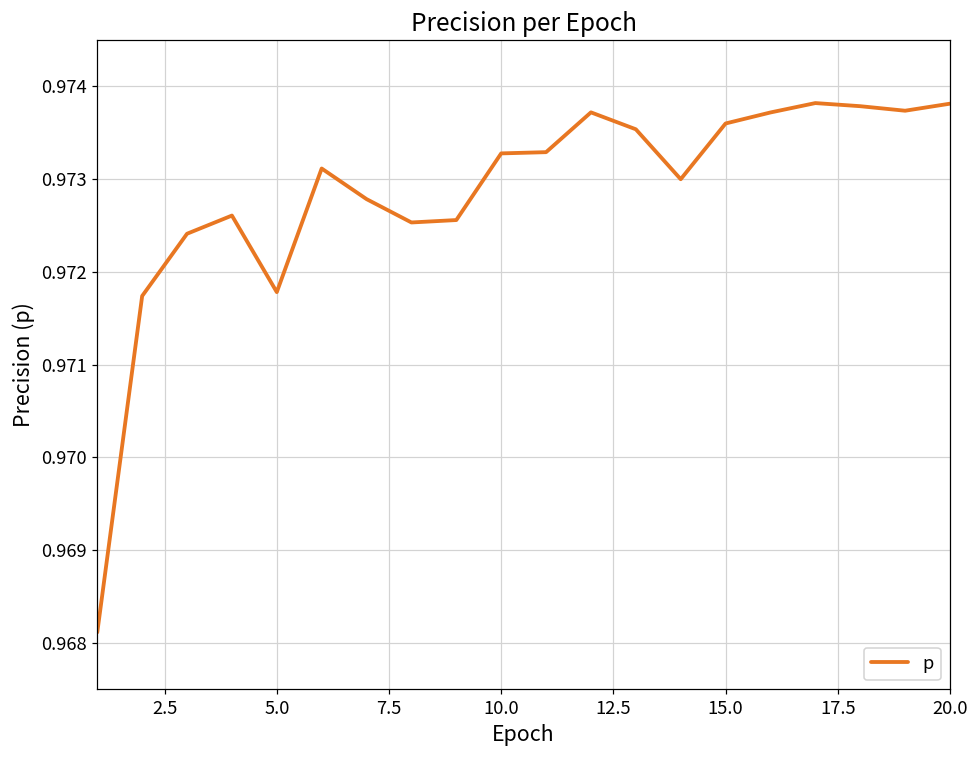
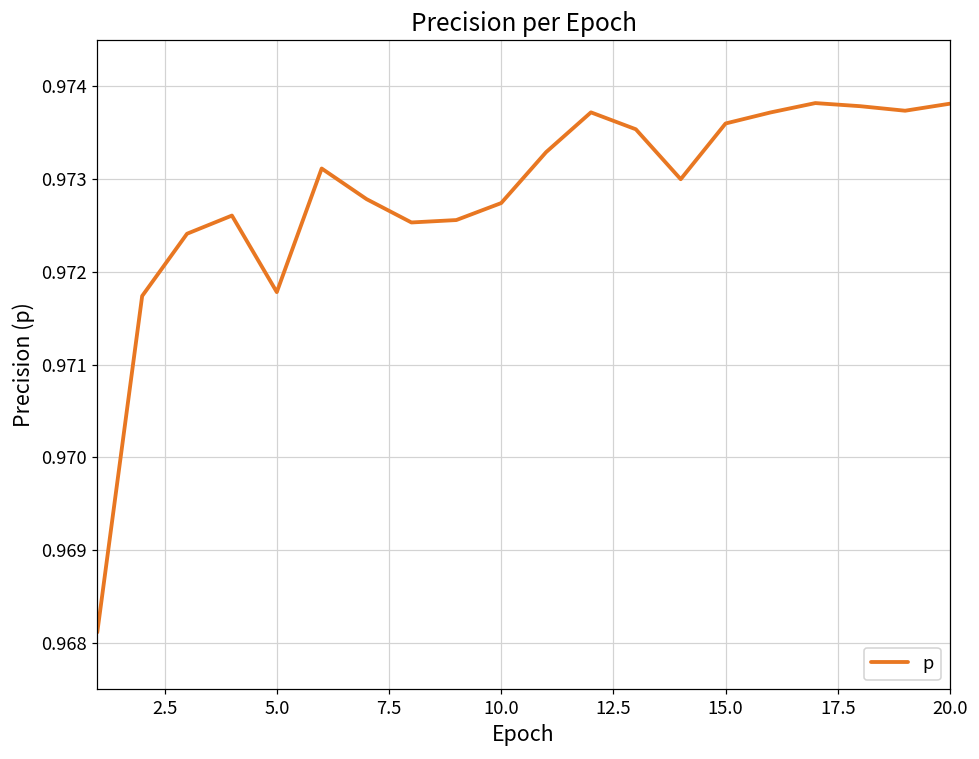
10.0: 0.9733 -> 0.9727
